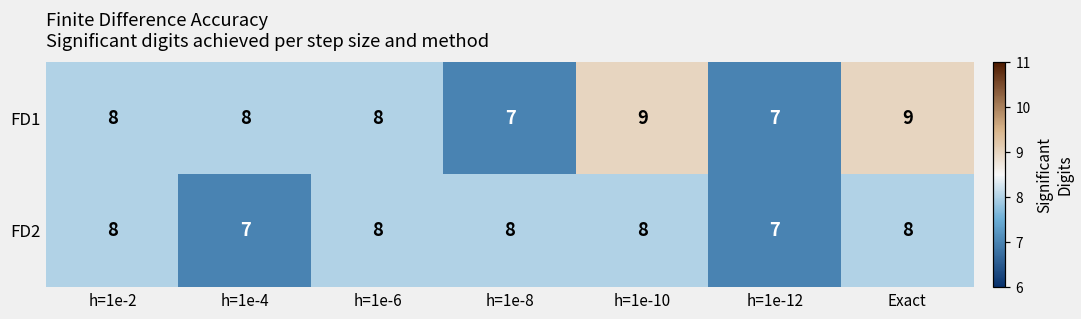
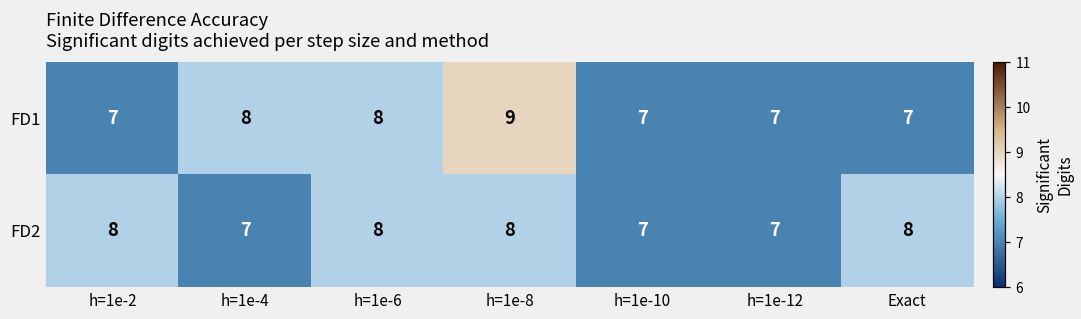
FD1, h=1e-2: 8 -> 7
FD1, h=1e-8: 7 -> 9
FD1, h=1e-10: 9 -> 7
FD1, Exact: 9 -> 7
FD2, h=1e-10: 8 -> 7
